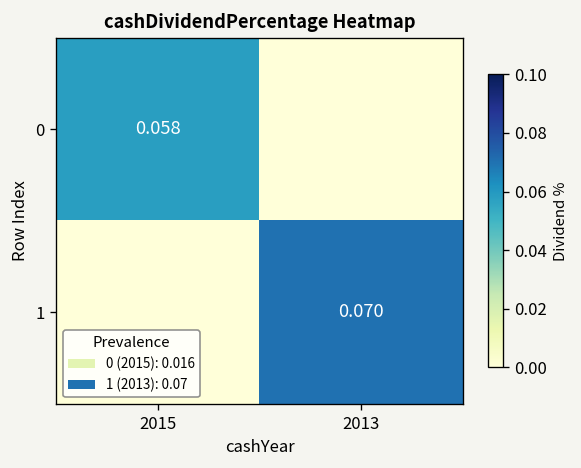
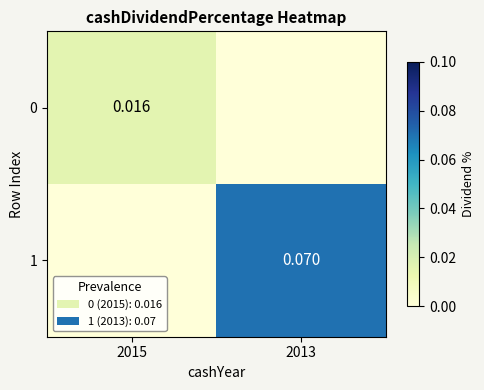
0, 2015: 0.058 -> 0.016
